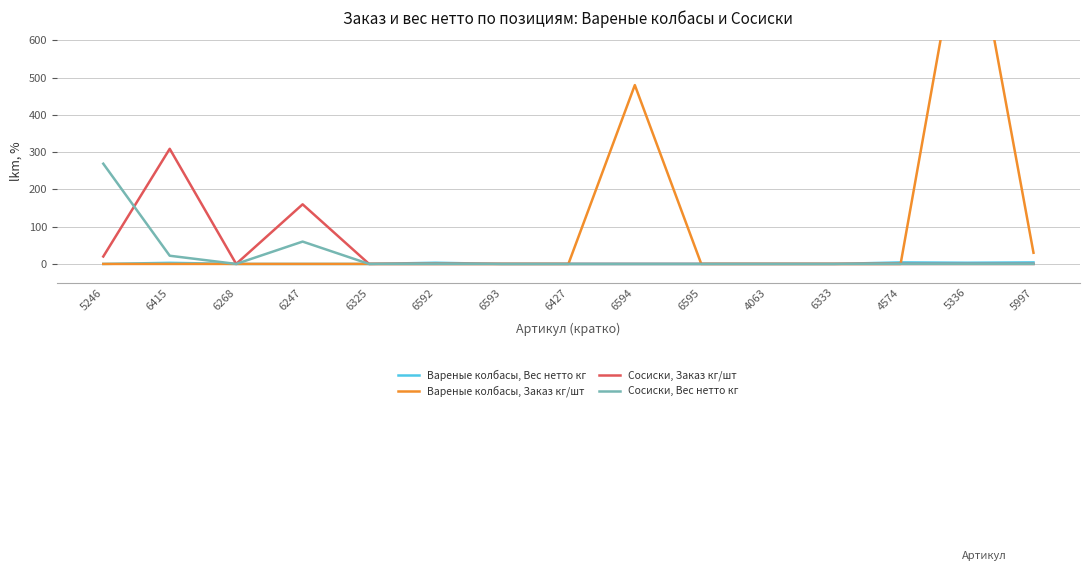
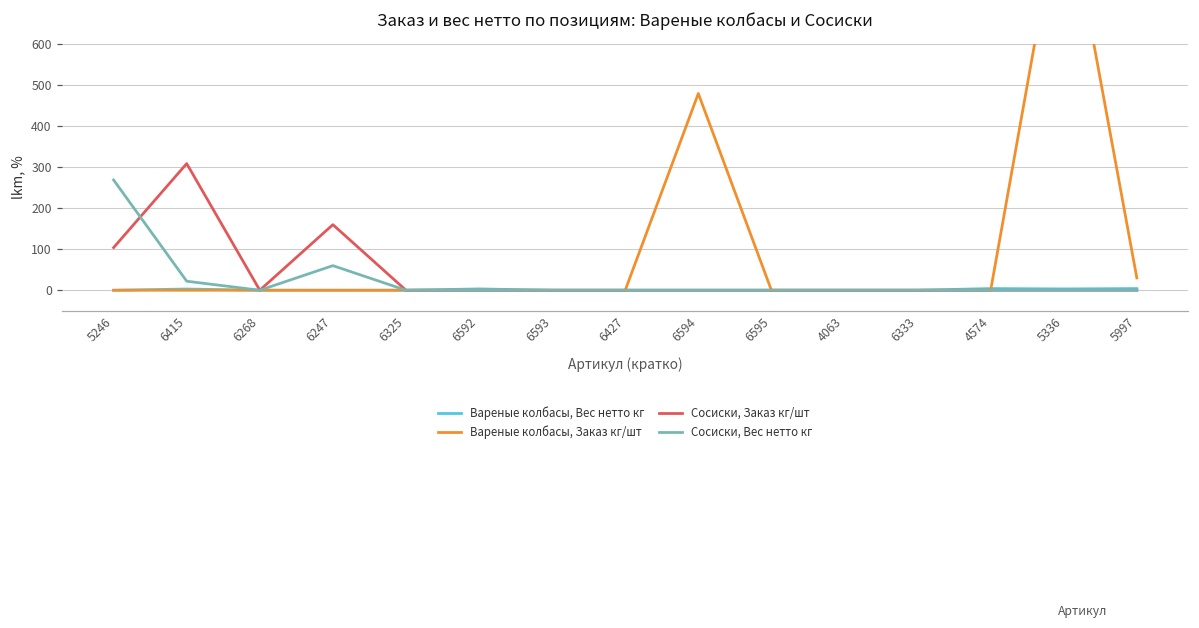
Сосиски, Заказ кг/шт, 5246: 20 -> 100
